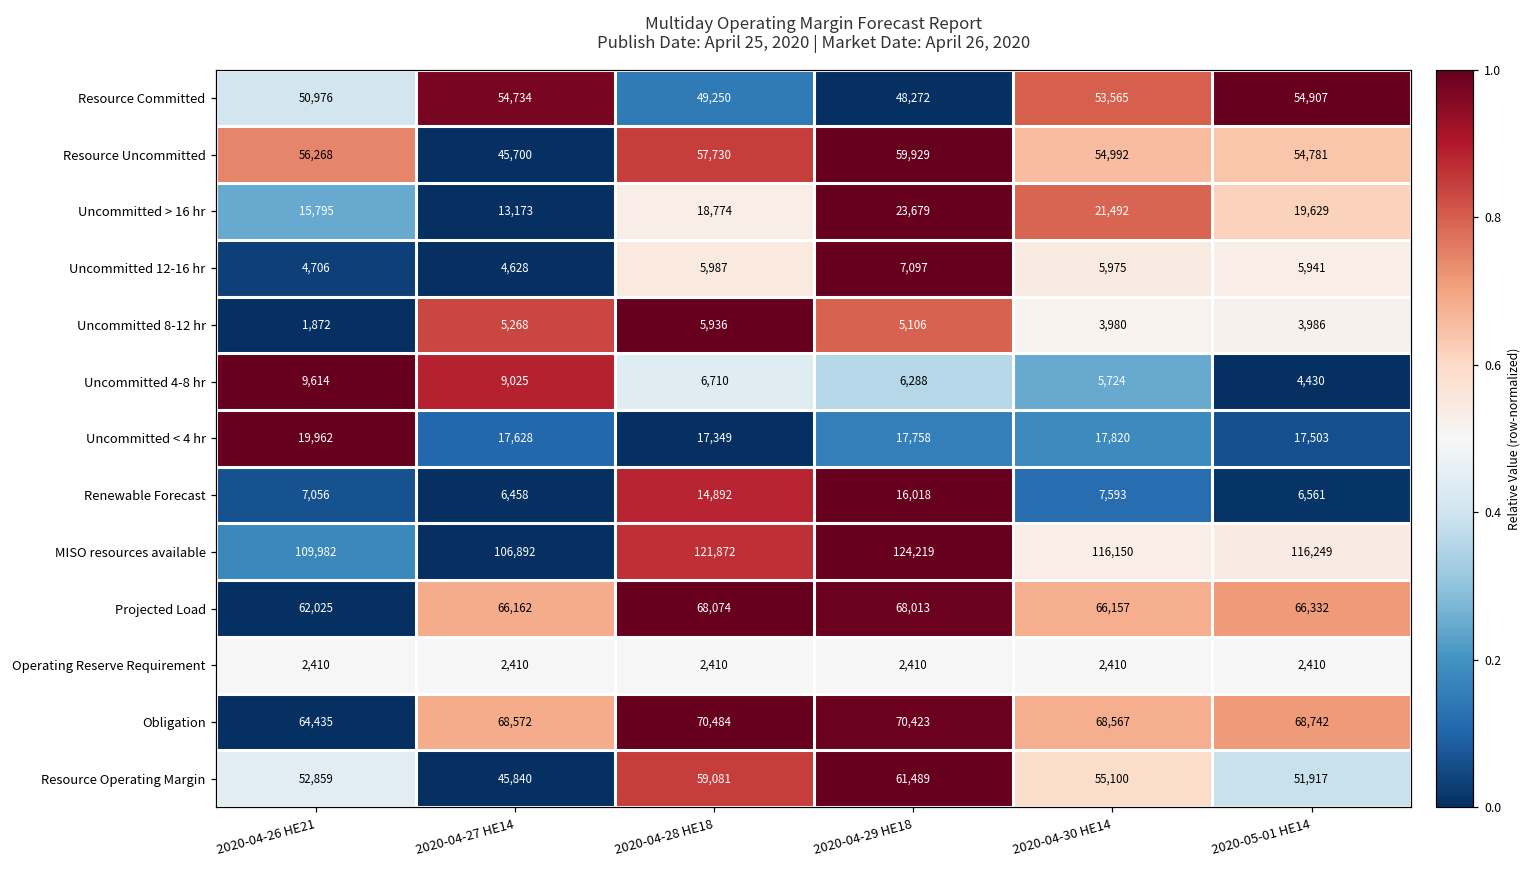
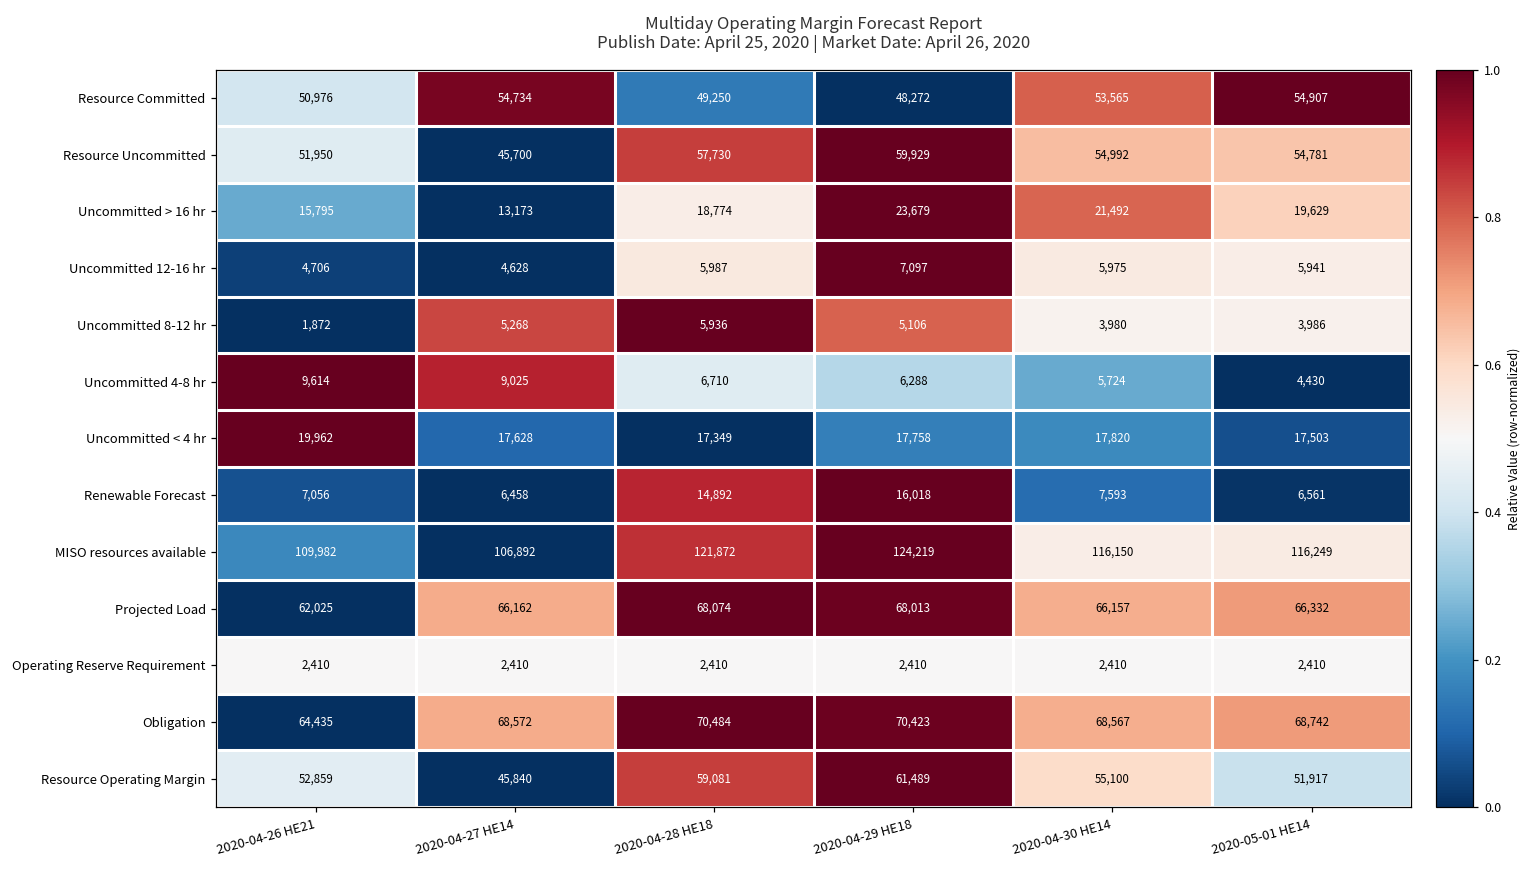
Resource Uncommitted, 2020-04-26 HE21: 56,268 -> 51,950
